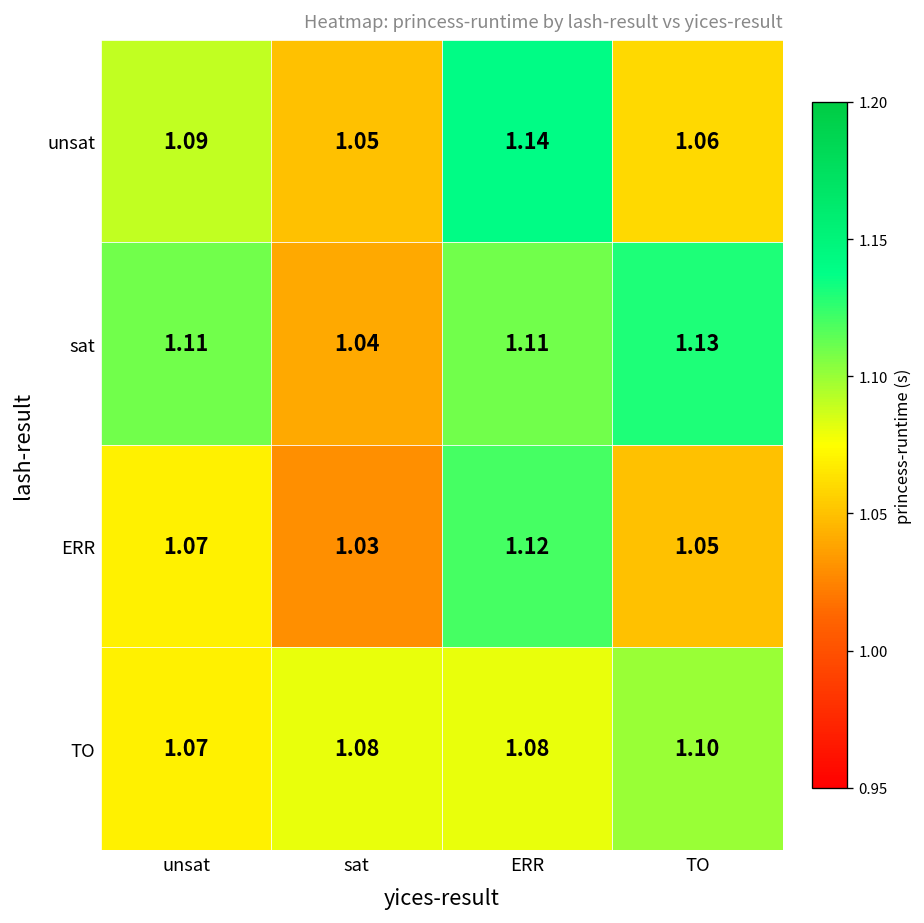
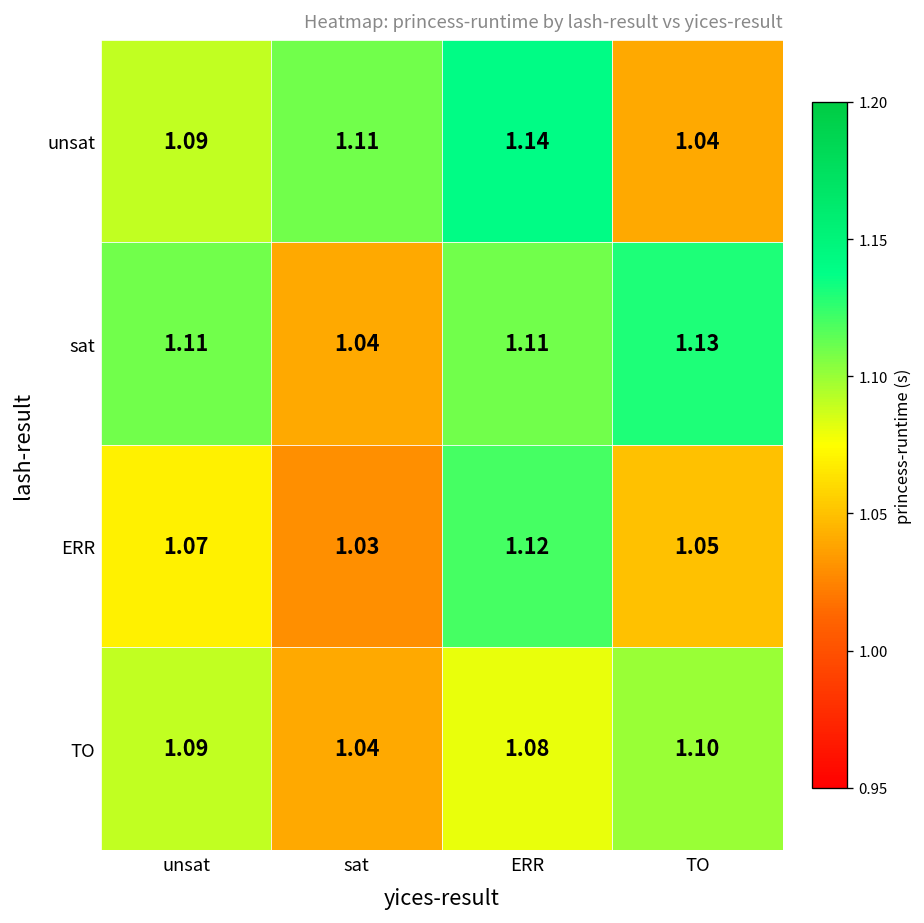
unsat, sat: 1.05 -> 1.11
unsat, TO: 1.06 -> 1.04
TO, unsat: 1.07 -> 1.09
TO, sat: 1.08 -> 1.04
